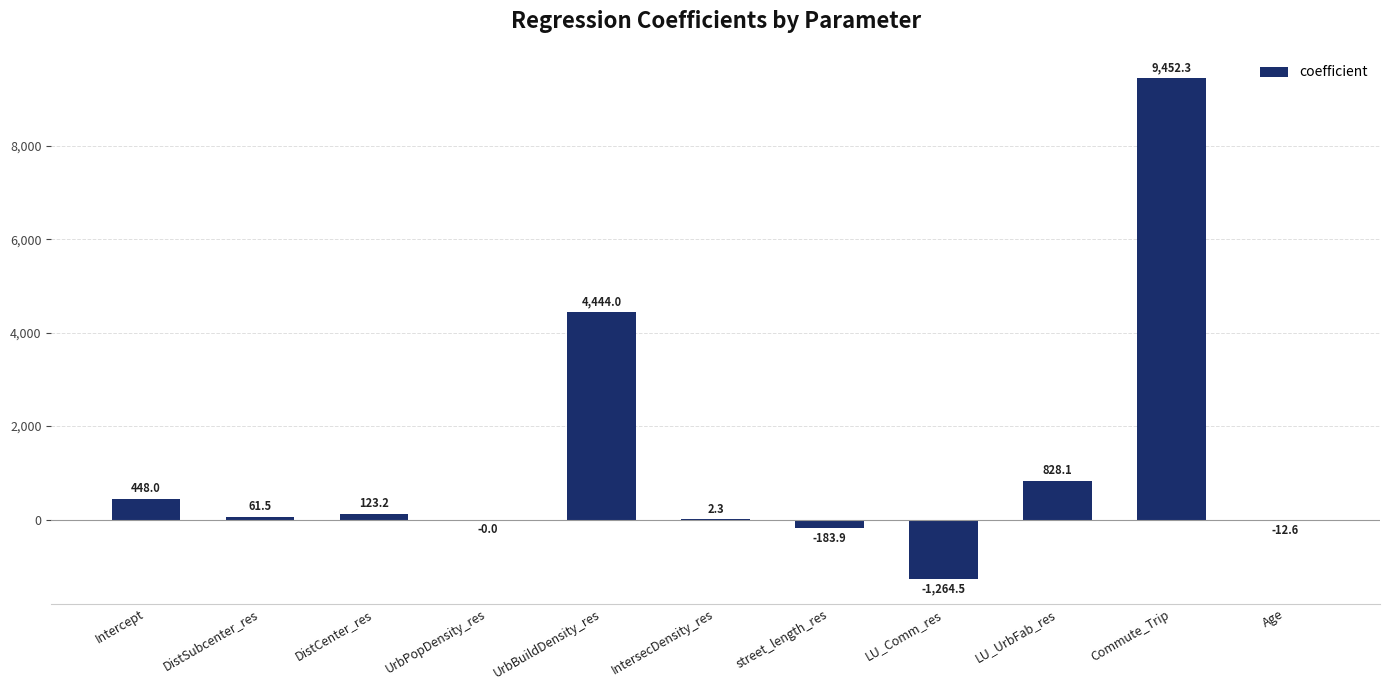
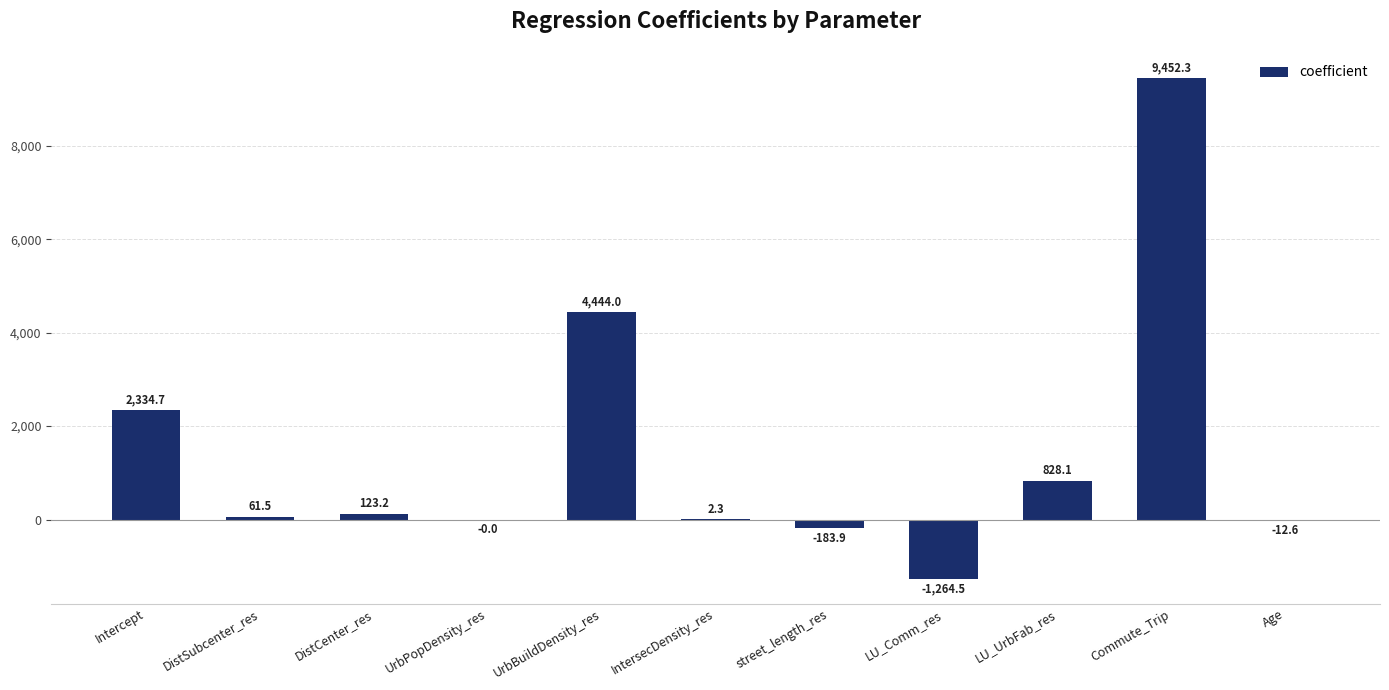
Intercept: 448.0 -> 2,334.7
